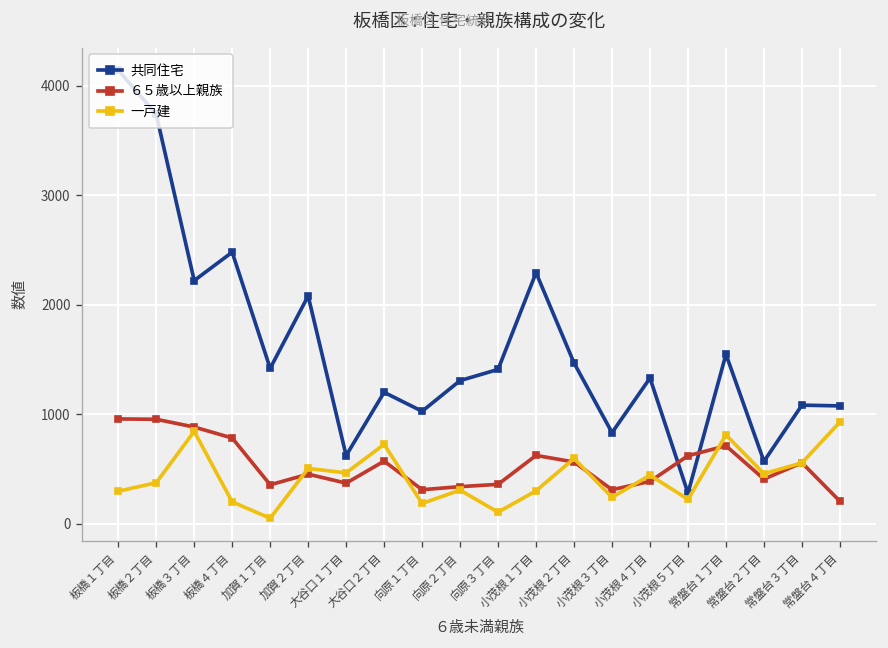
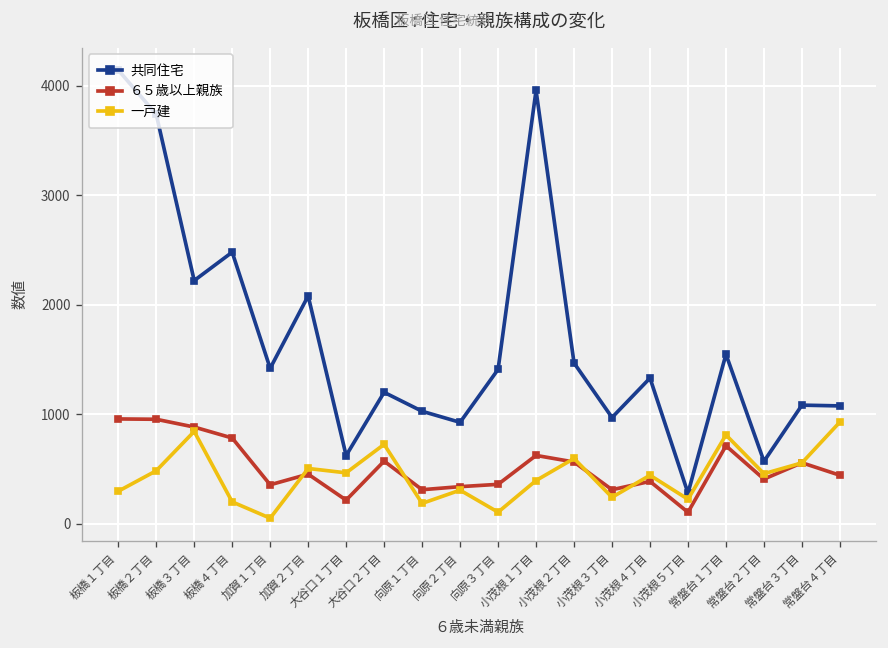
一戸建, 板橋２丁目: 400 -> 500
６５歳以上親族, 大谷口１丁目: 400 -> 200
共同住宅, 向原２丁目: 1300 -> 900
共同住宅, 小茂根１丁目: 2300 -> 4000
一戸建, 小茂根１丁目: 300 -> 400
共同住宅, 小茂根３丁目: 800 -> 1000
６５歳以上親族, 小茂根５丁目: 600 -> 100
６５歳以上親族, 常盤台４丁目: 200 -> 400
